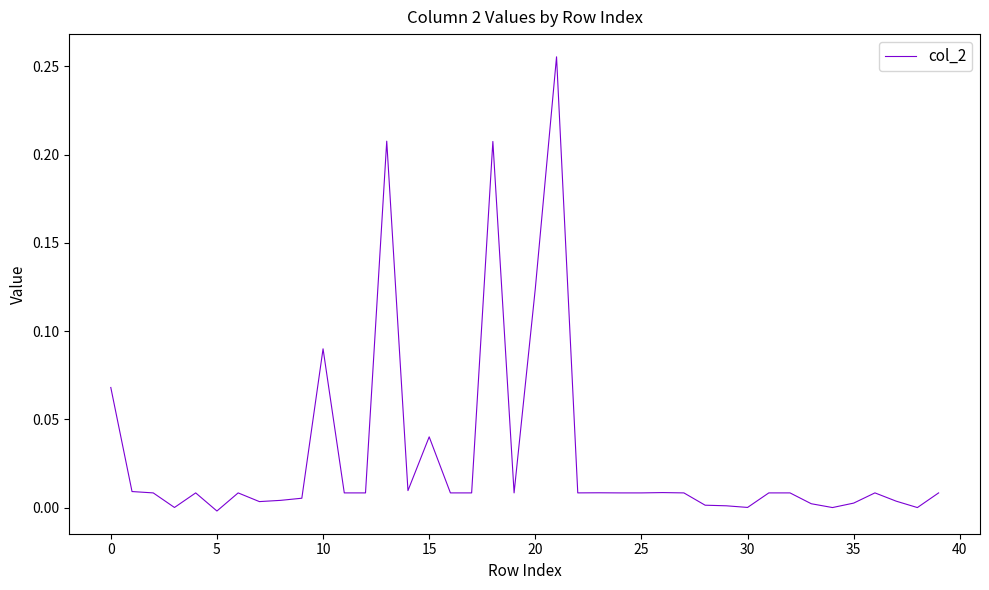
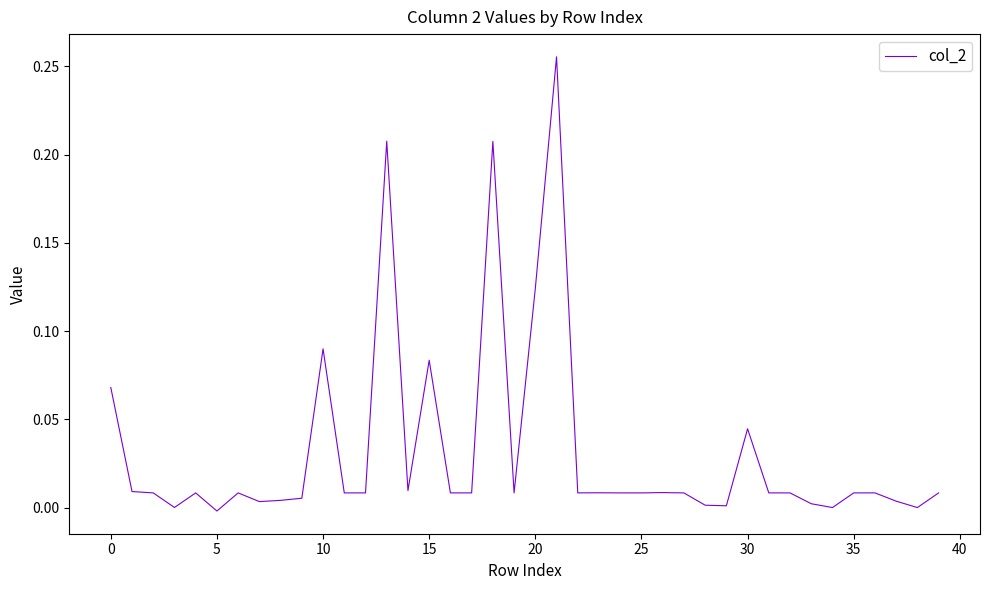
15: 0.040 -> 0.084
30: 0.000 -> 0.045
35: 0.003 -> 0.008
